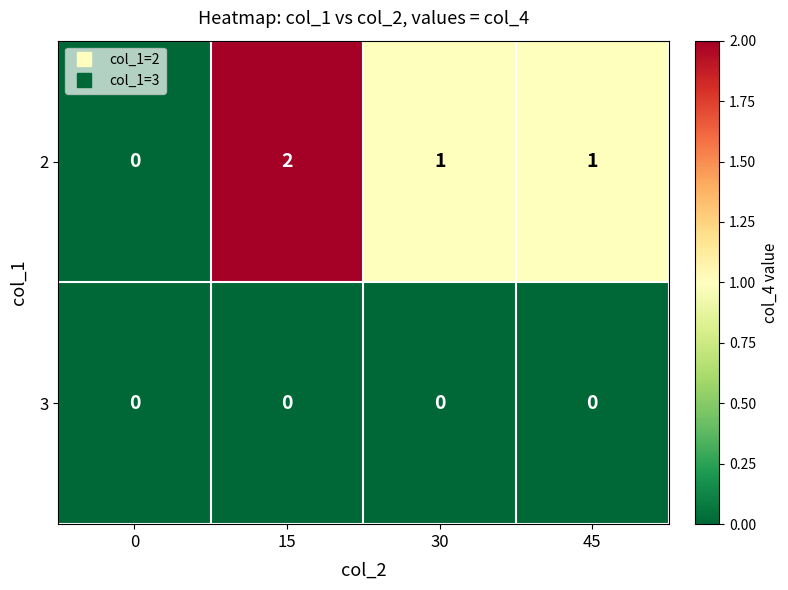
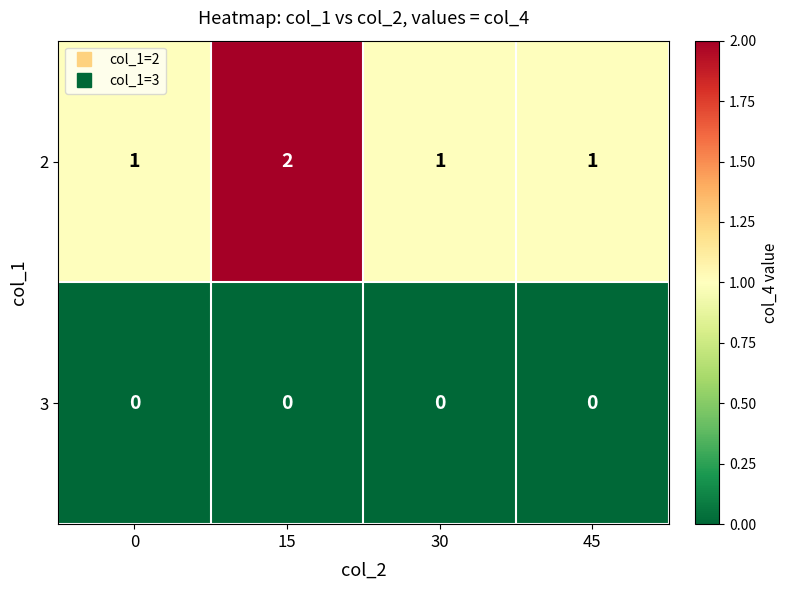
2, 0: 0 -> 1
